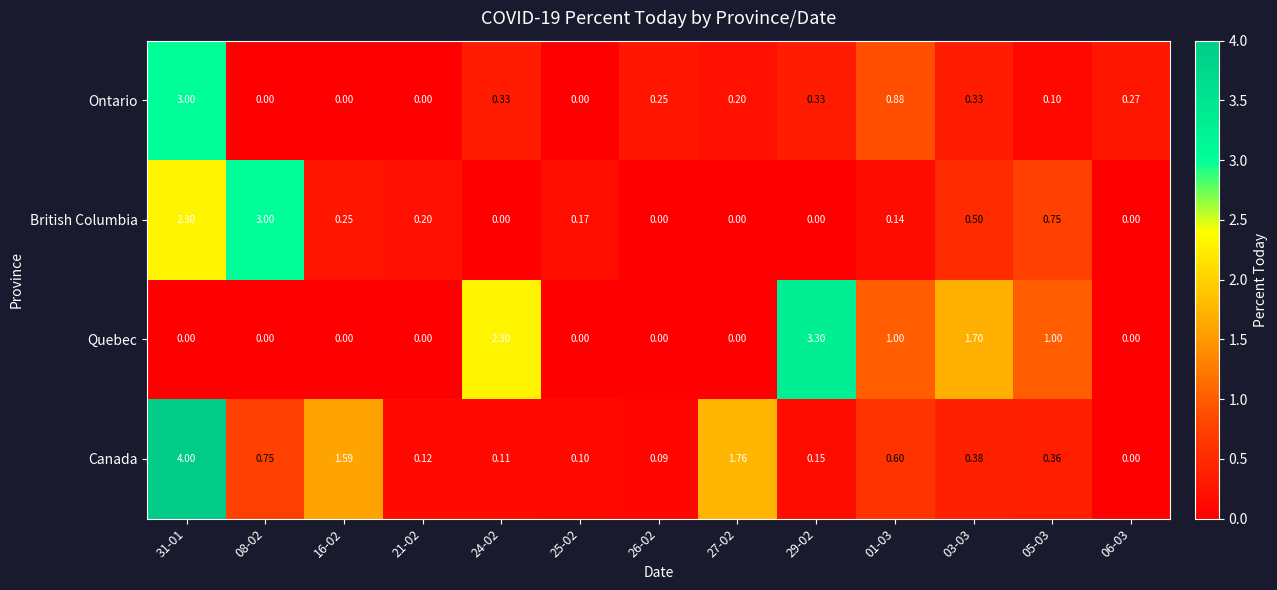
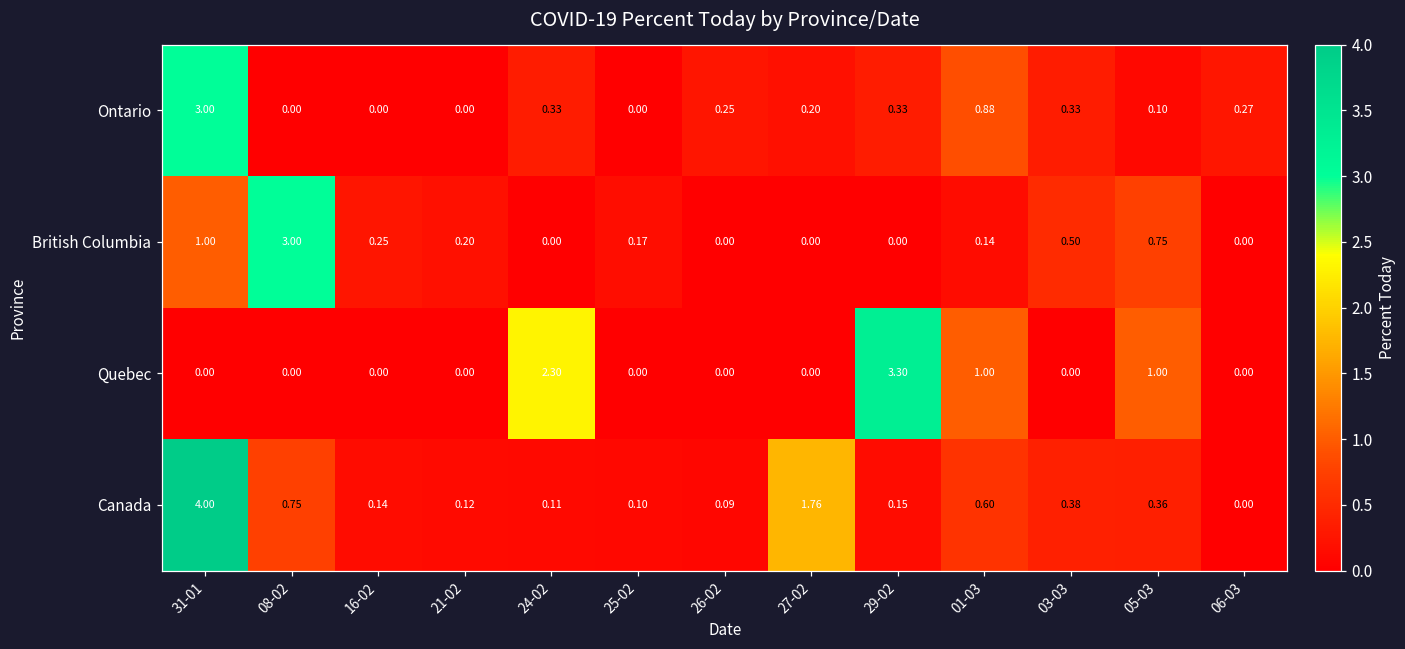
British Columbia, 31-01: 2.30 -> 1.00
Quebec, 03-03: 1.70 -> 0.00
Canada, 16-02: 1.59 -> 0.14
